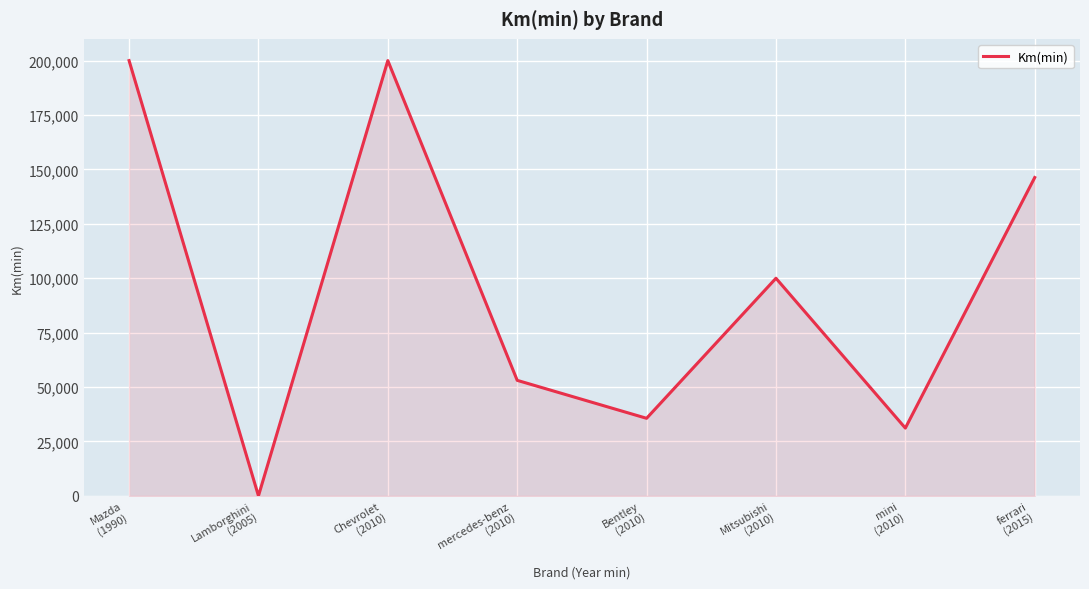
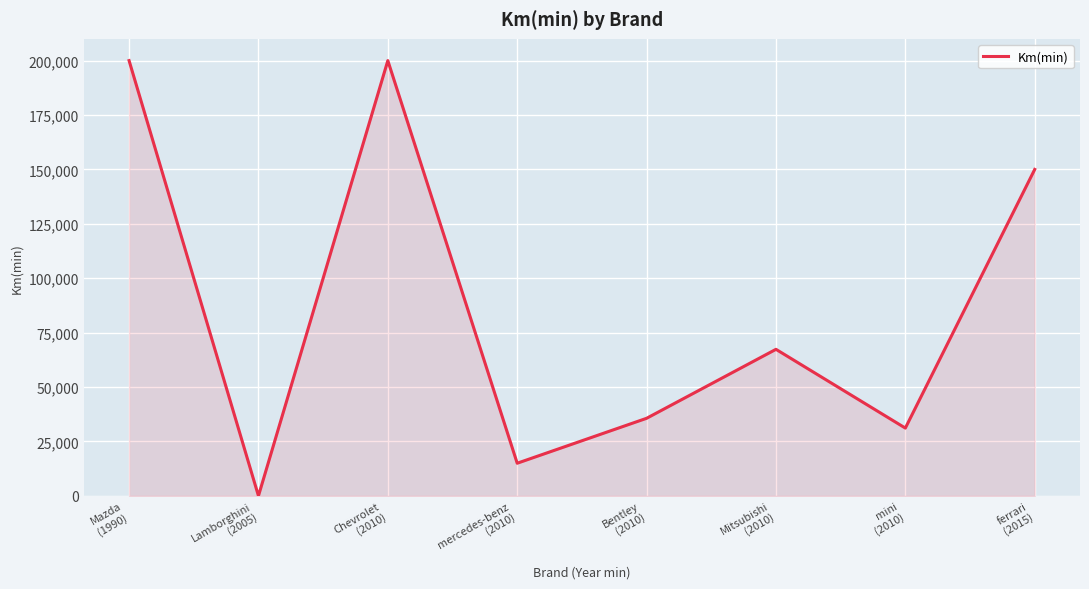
mercedes-benz (2010): 53,000 -> 15,000
Mitsubishi (2010): 100,000 -> 67,000
ferrari (2015): 146,000 -> 150,000
